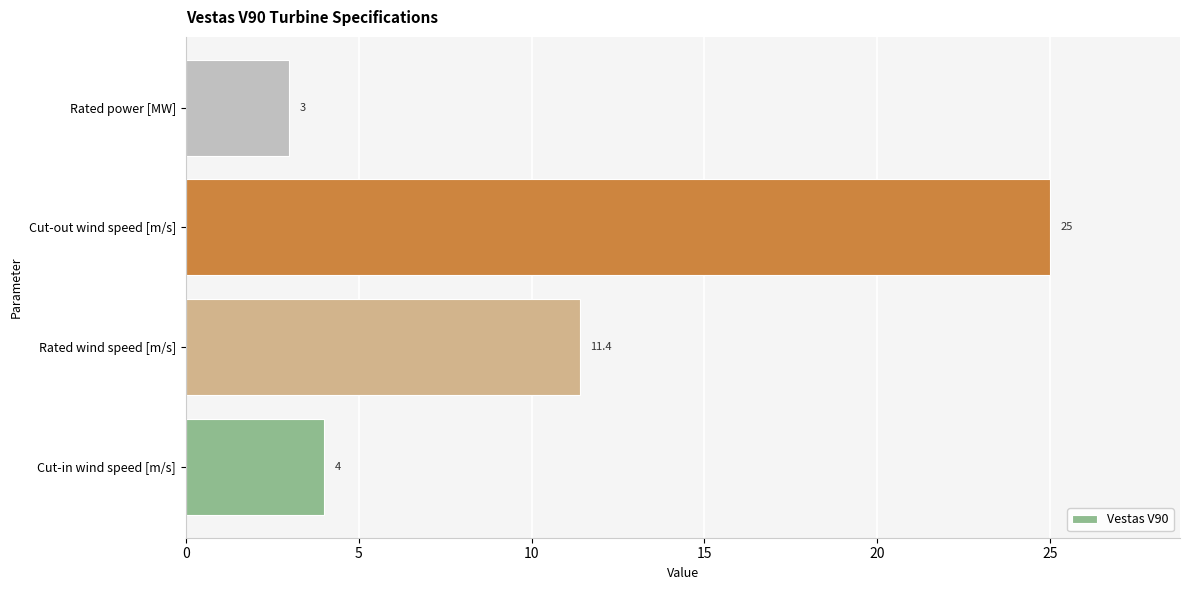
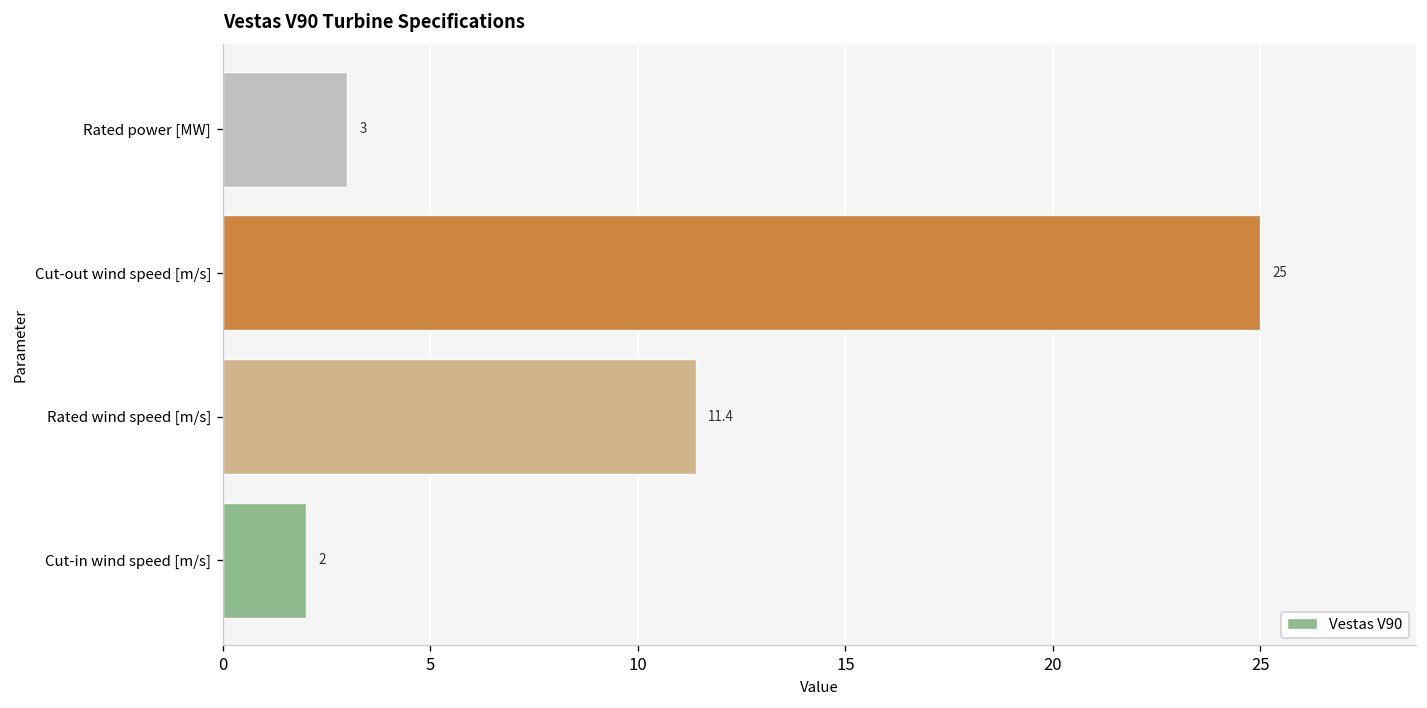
Cut-in wind speed [m/s]: 4 -> 2
